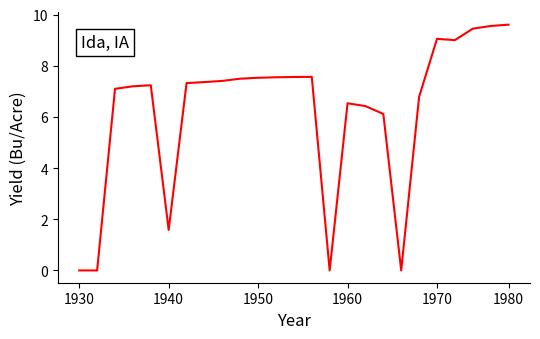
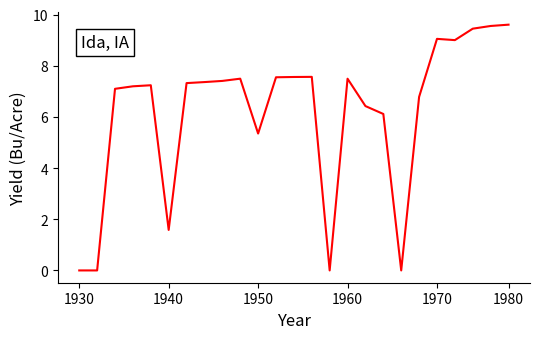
1950: 7.5 -> 5.3
1960: 6.5 -> 7.5
